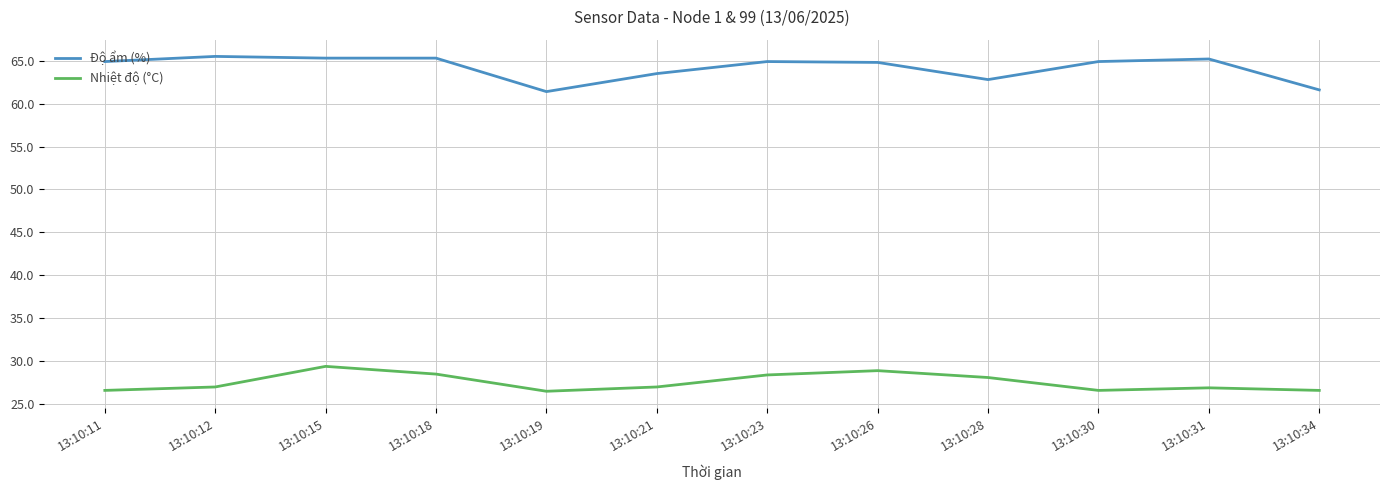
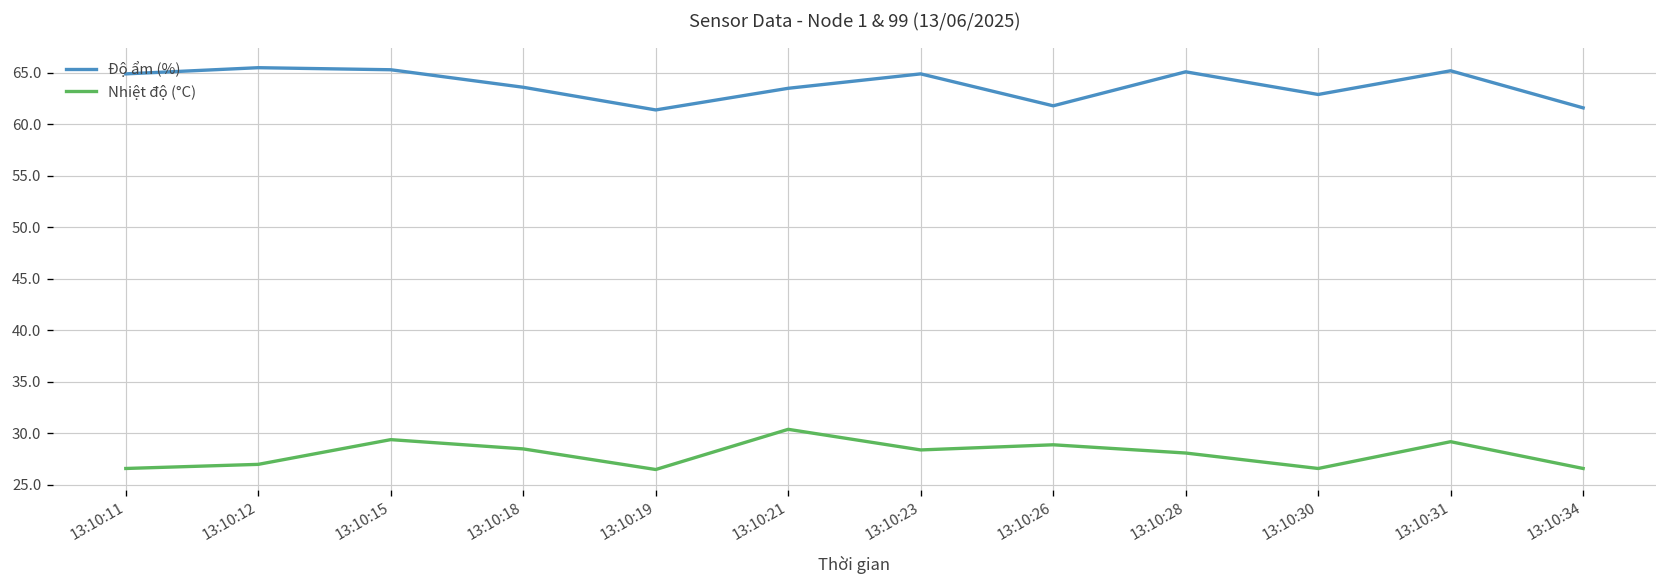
Độ ẩm (%), 13:10:18: 65 -> 64
Nhiệt độ (°C), 13:10:21: 27 -> 30
Độ ẩm (%), 13:10:26: 65 -> 62
Độ ẩm (%), 13:10:28: 63 -> 65
Độ ẩm (%), 13:10:30: 65 -> 63
Nhiệt độ (°C), 13:10:31: 27 -> 29
